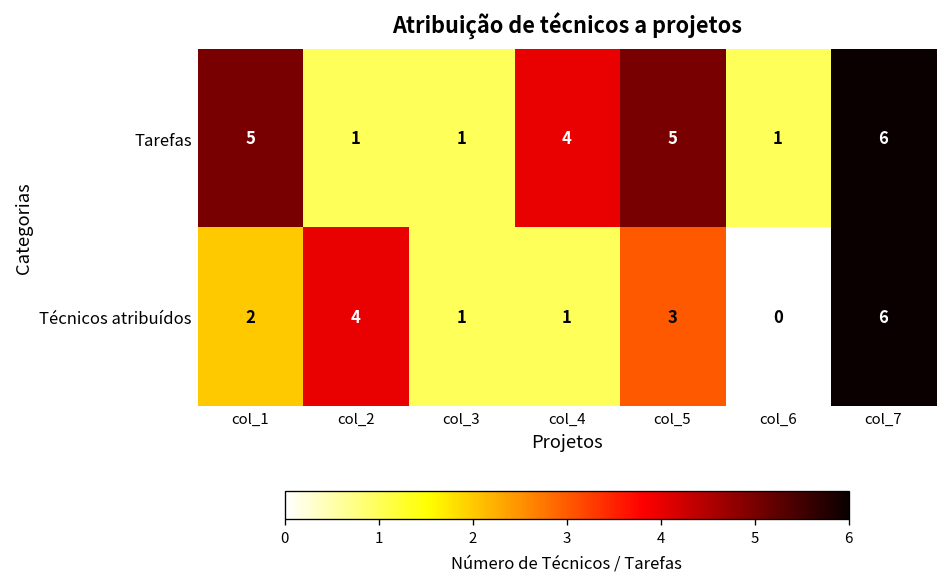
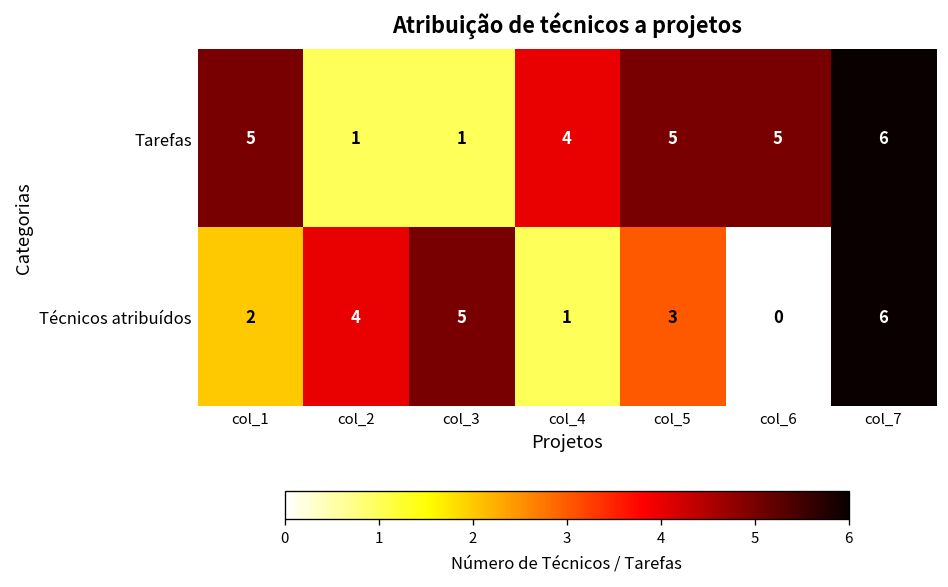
Tarefas, col_6: 1 -> 5
Técnicos atribuídos, col_3: 1 -> 5
